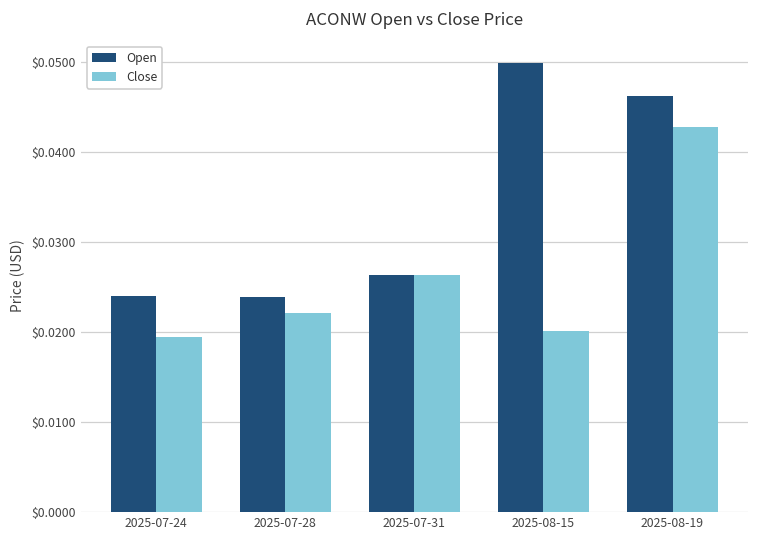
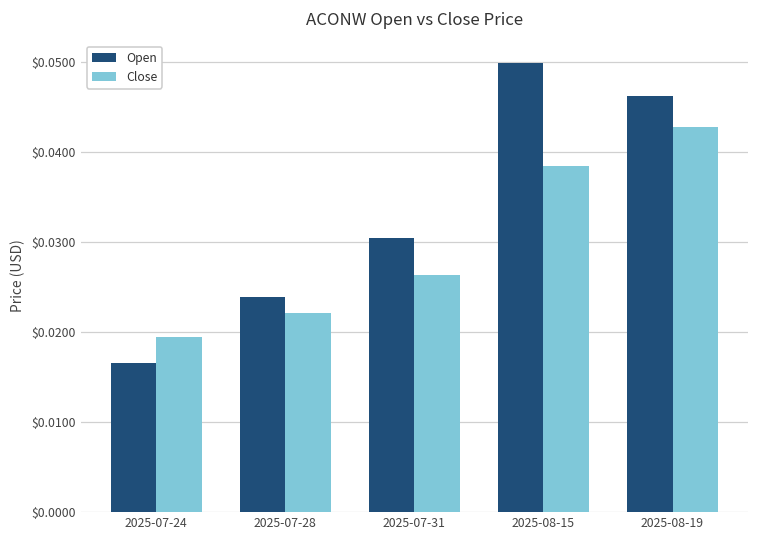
Open, 2025-07-24: $0.024 -> $0.017
Open, 2025-07-31: $0.026 -> $0.030
Close, 2025-08-15: $0.020 -> $0.038
